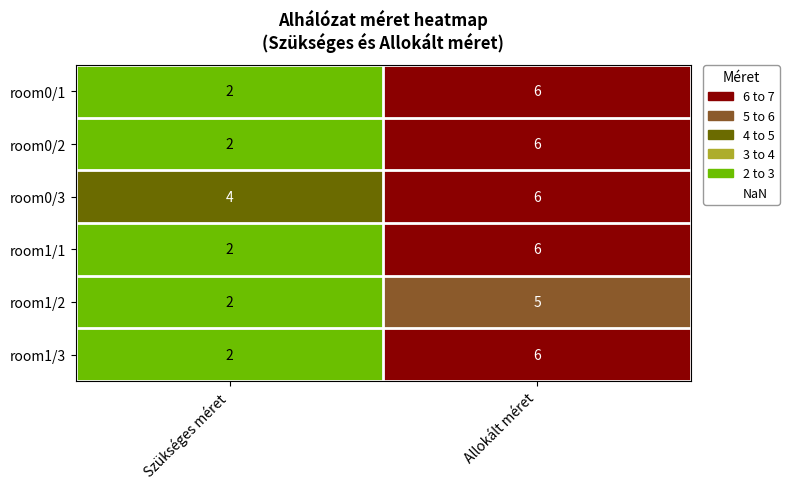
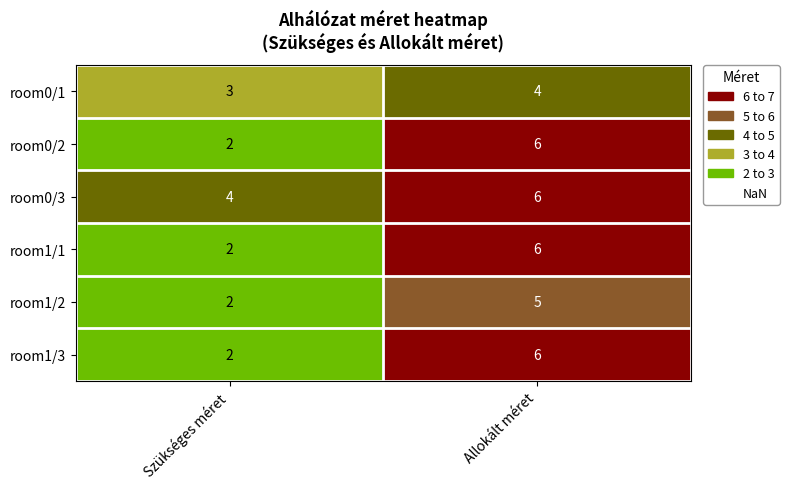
room0/1, Szükséges méret: 2 -> 3
room0/1, Allokált méret: 6 -> 4
